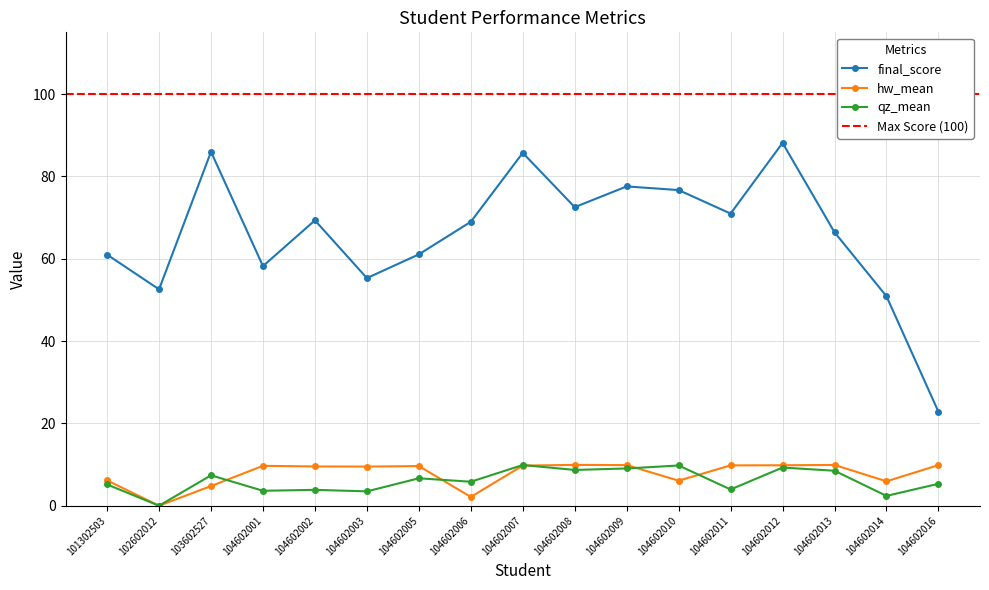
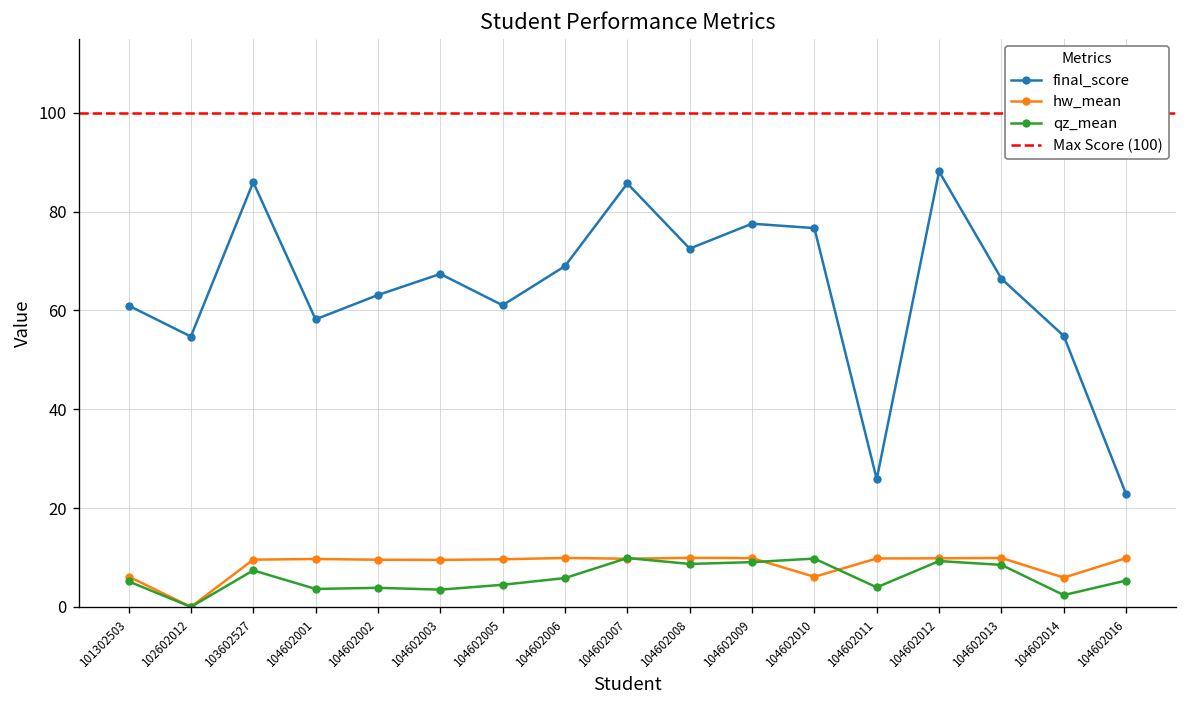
final_score, 102602012: 53 -> 55
hw_mean, 103602527: 5 -> 10
final_score, 104602002: 69 -> 63
final_score, 104602003: 55 -> 67
qz_mean, 104602005: 7 -> 4
hw_mean, 104602006: 2 -> 10
final_score, 104602011: 71 -> 26
final_score, 104602014: 51 -> 55
